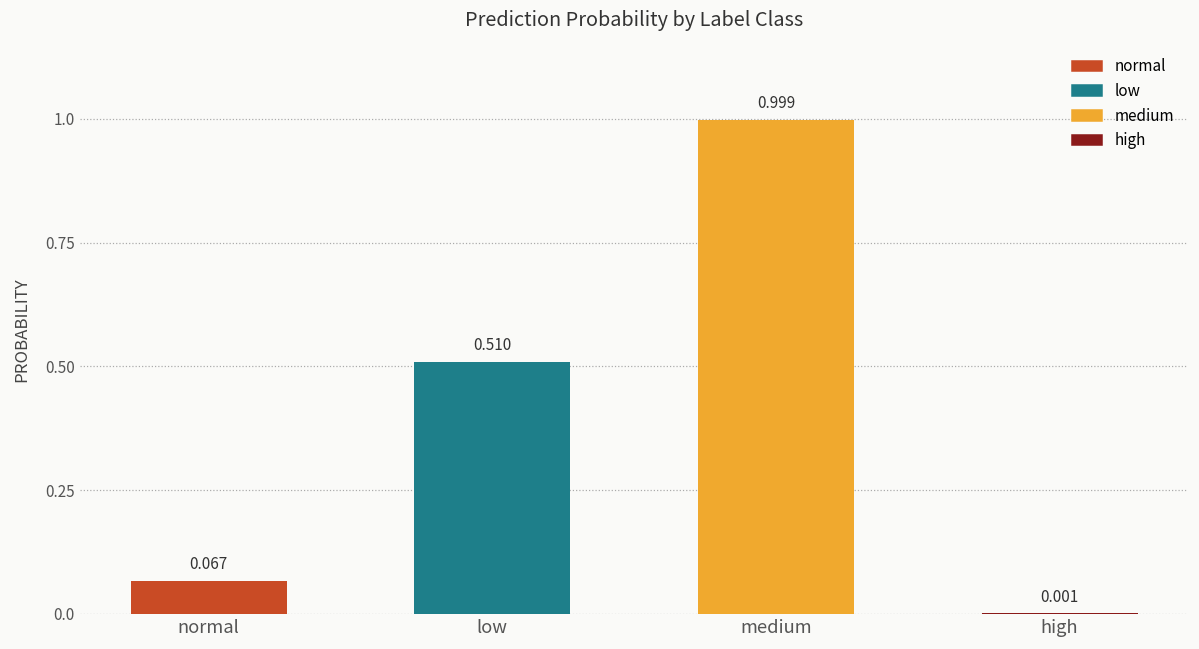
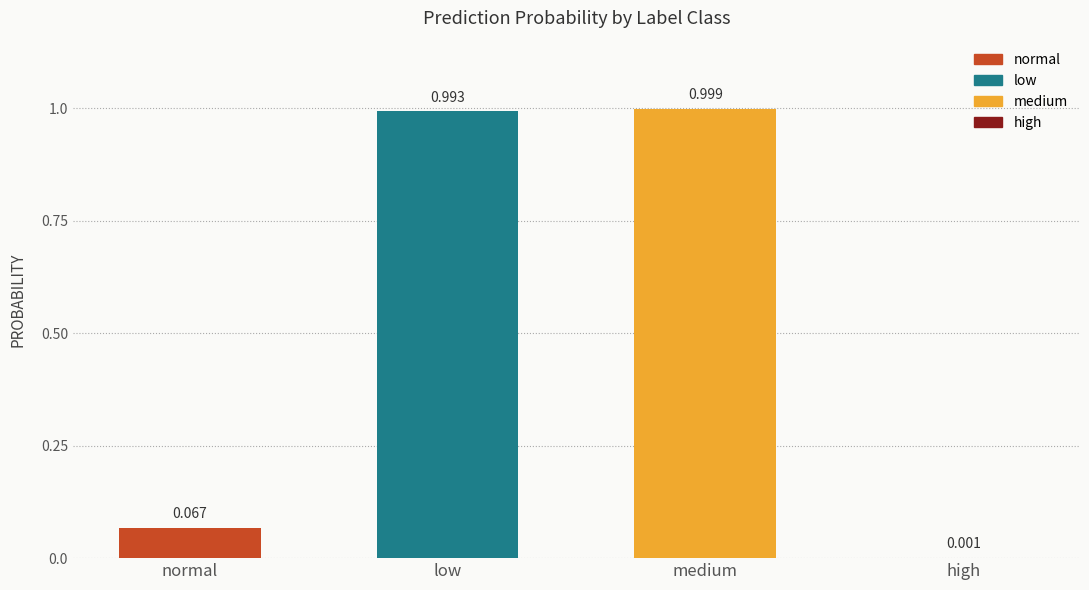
low: 0.510 -> 0.993
